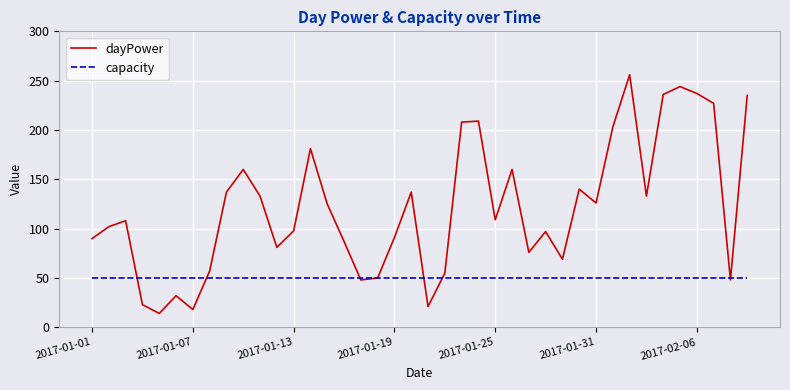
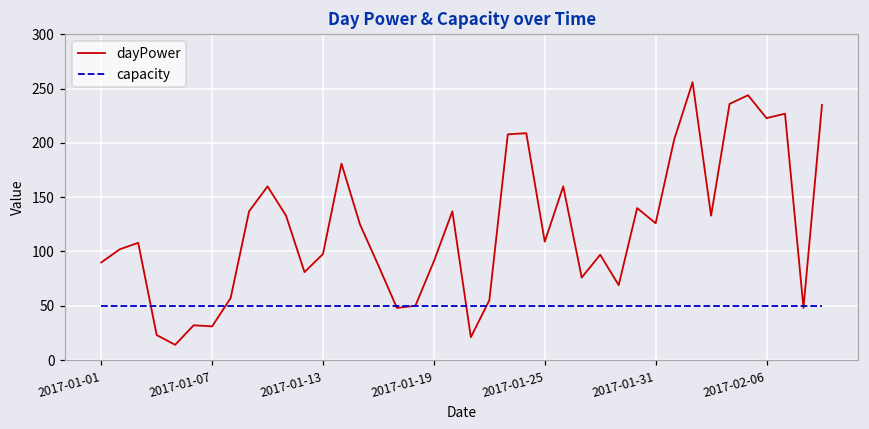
dayPower, 2017-01-07: 20 -> 30
dayPower, 2017-02-06: 240 -> 220
